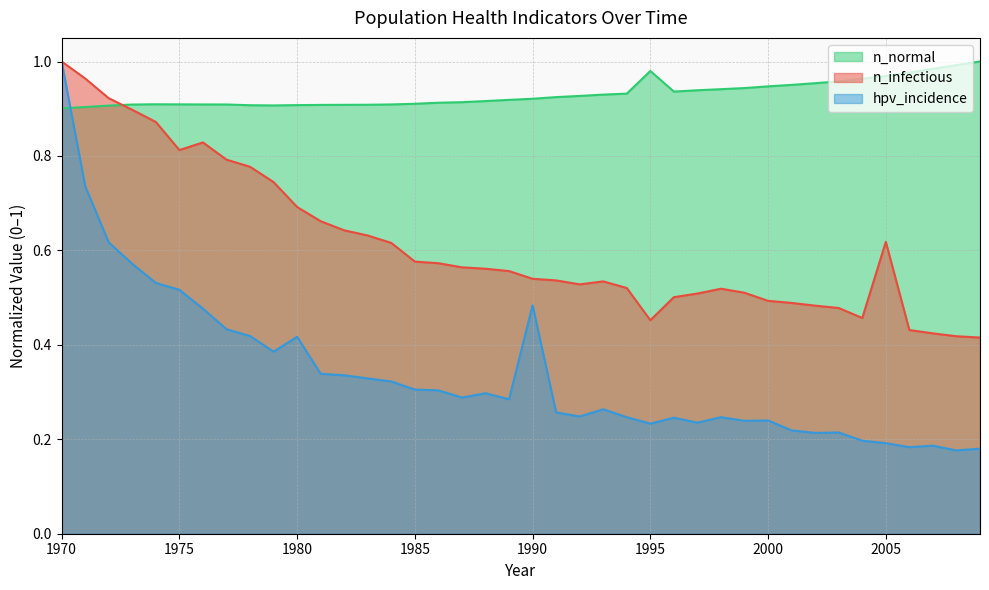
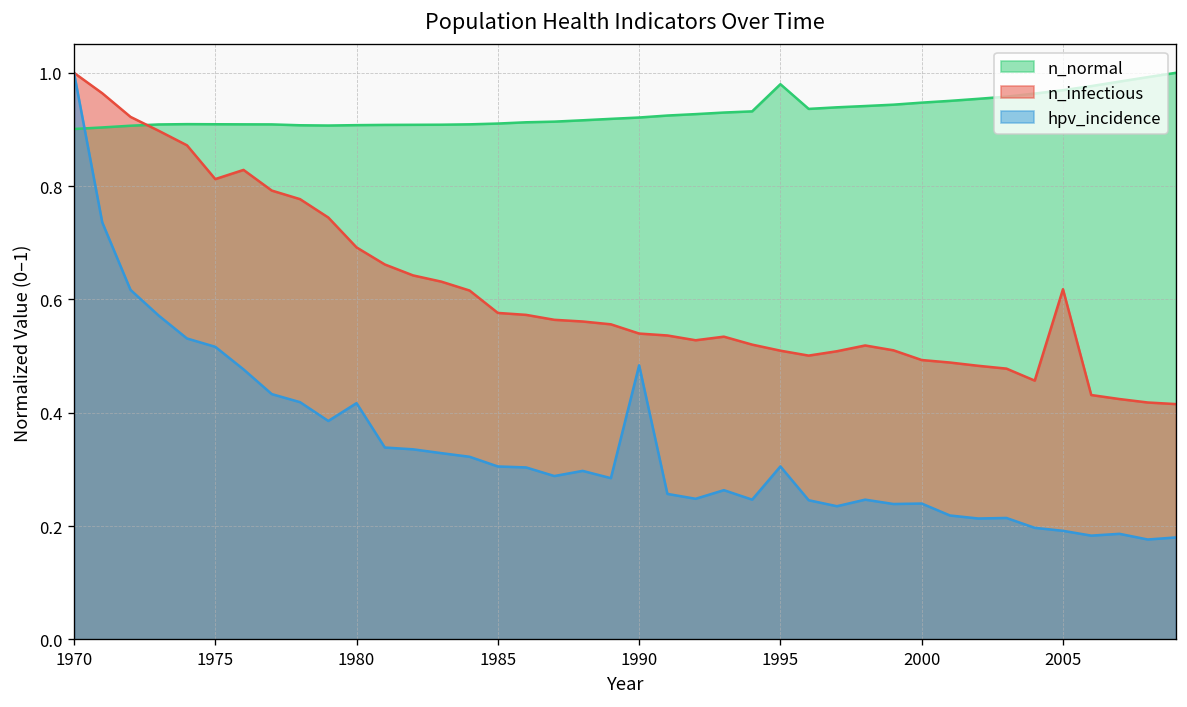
n_infectious, 1995: 0.45 -> 0.51
hpv_incidence, 1995: 0.23 -> 0.31
